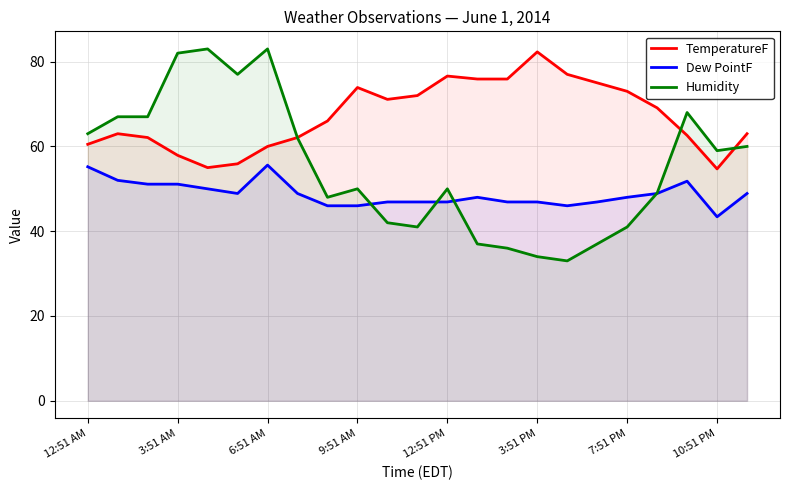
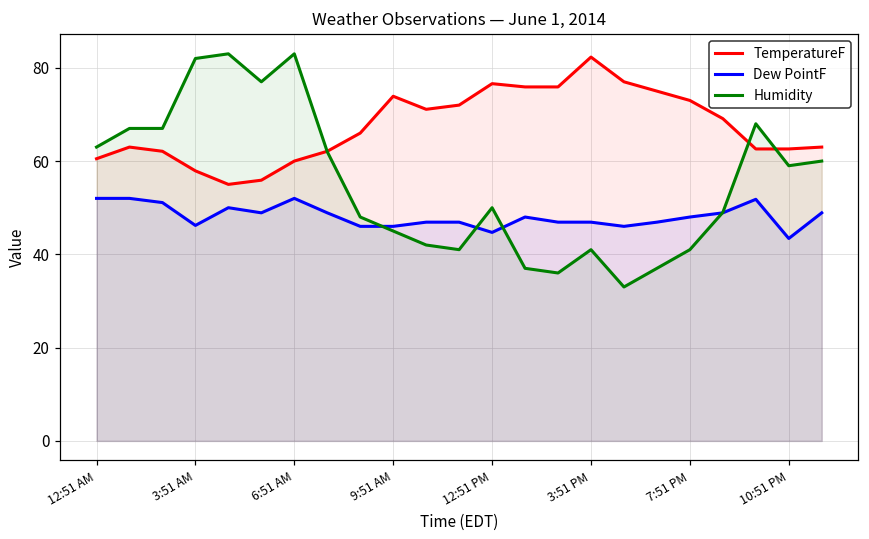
Dew PointF, 12:51 AM: 55 -> 52
Dew PointF, 3:51 AM: 51 -> 46
Dew PointF, 6:51 AM: 56 -> 52
Humidity, 9:51 AM: 50 -> 45
Dew PointF, 12:51 PM: 47 -> 45
Humidity, 3:51 PM: 34 -> 41
TemperatureF, 10:51 PM: 55 -> 63
